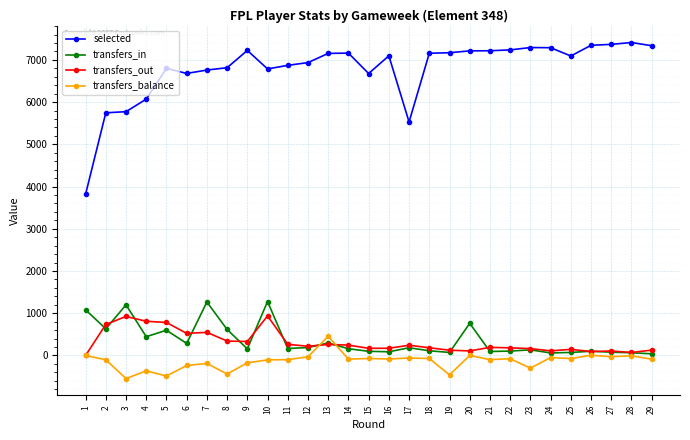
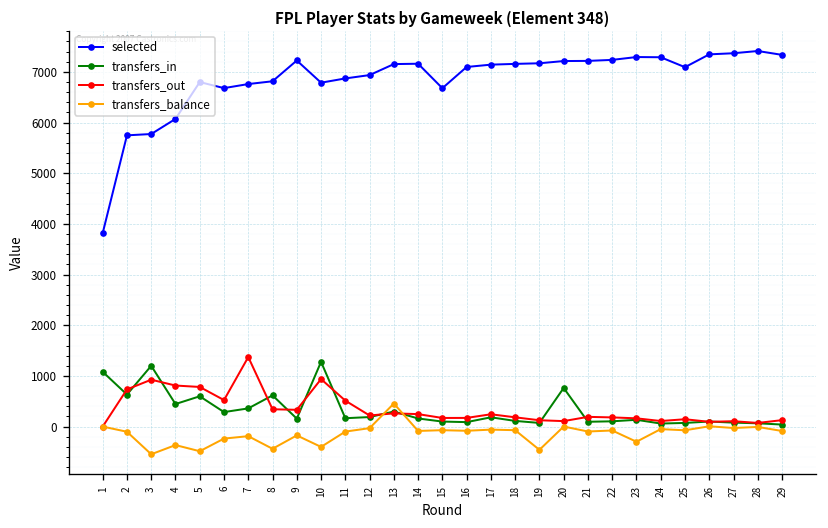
transfers_in, 7: 1300 -> 400
transfers_out, 7: 500 -> 1400
transfers_balance, 10: -100 -> -400
transfers_out, 11: 300 -> 500
selected, 17: 5500 -> 7100
